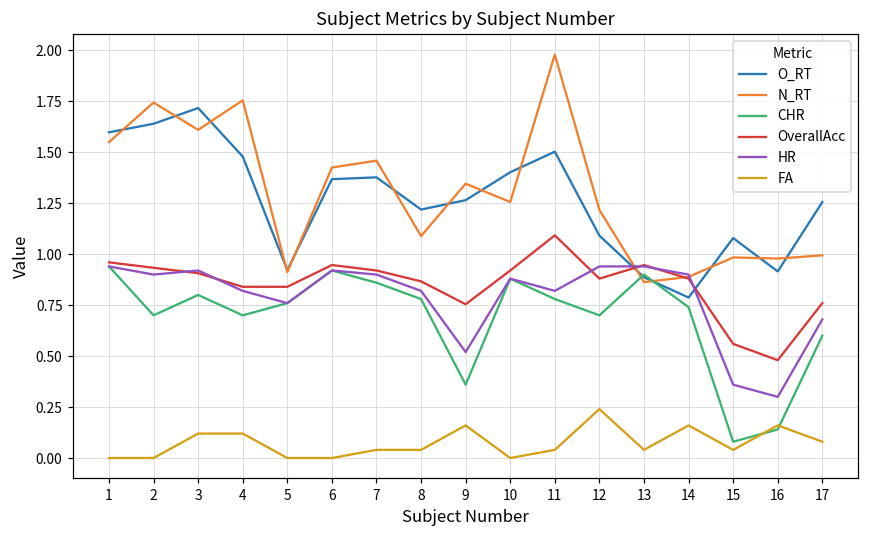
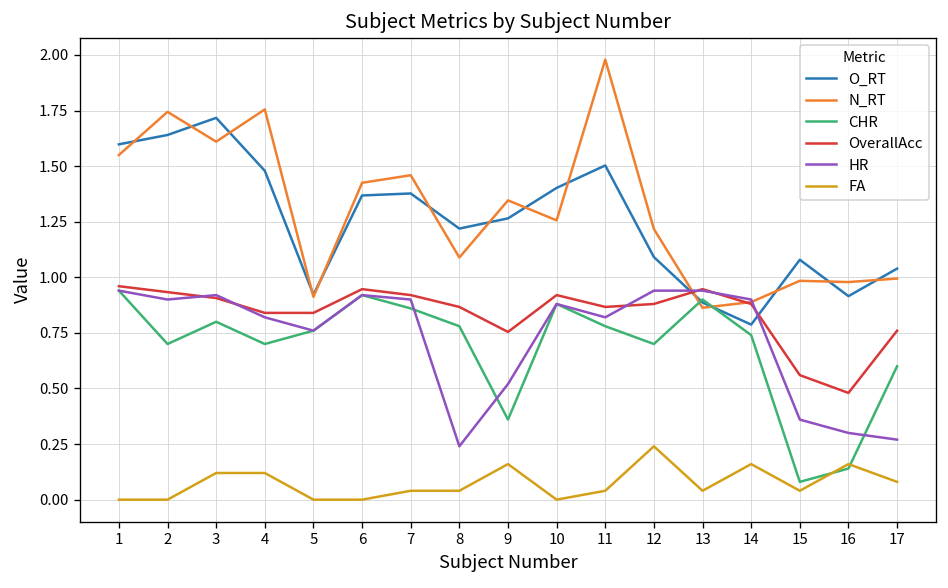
HR, 8: 0.82 -> 0.24
OverallAcc, 11: 1.09 -> 0.87
O_RT, 17: 1.26 -> 1.04
HR, 17: 0.68 -> 0.27
